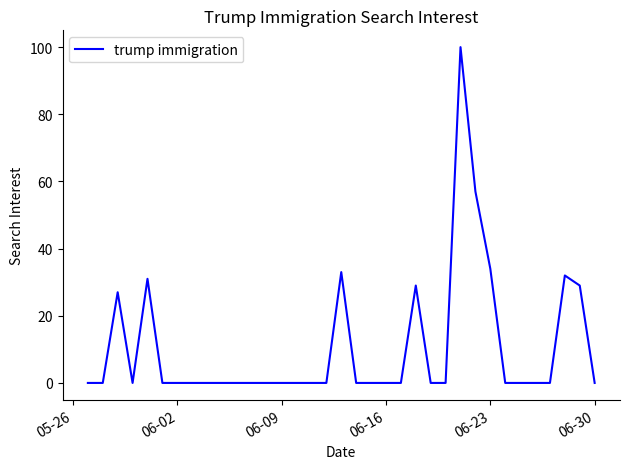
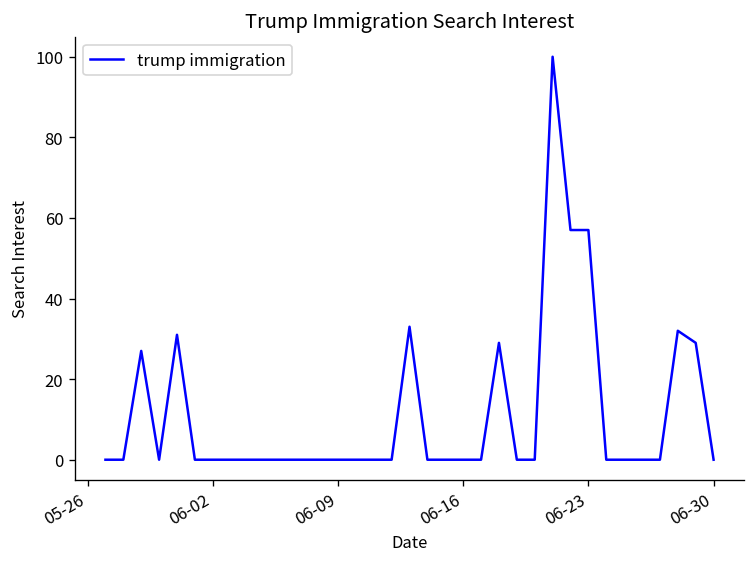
06-23: 34 -> 57
